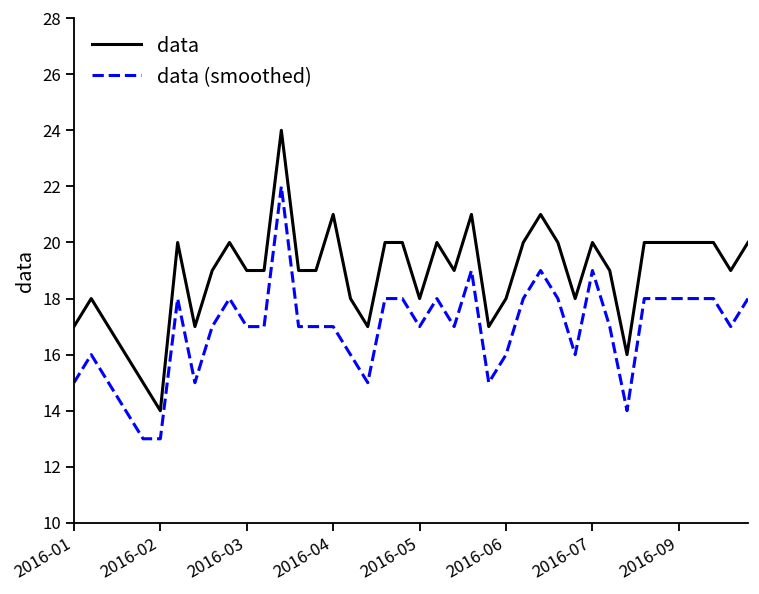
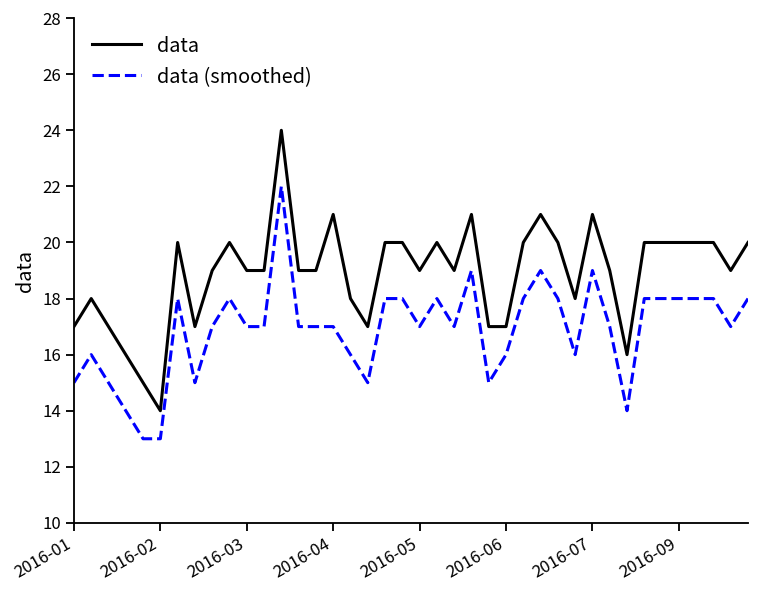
data, 2016-05: 18 -> 19
data, 2016-06: 18 -> 17
data, 2016-07: 20 -> 21
